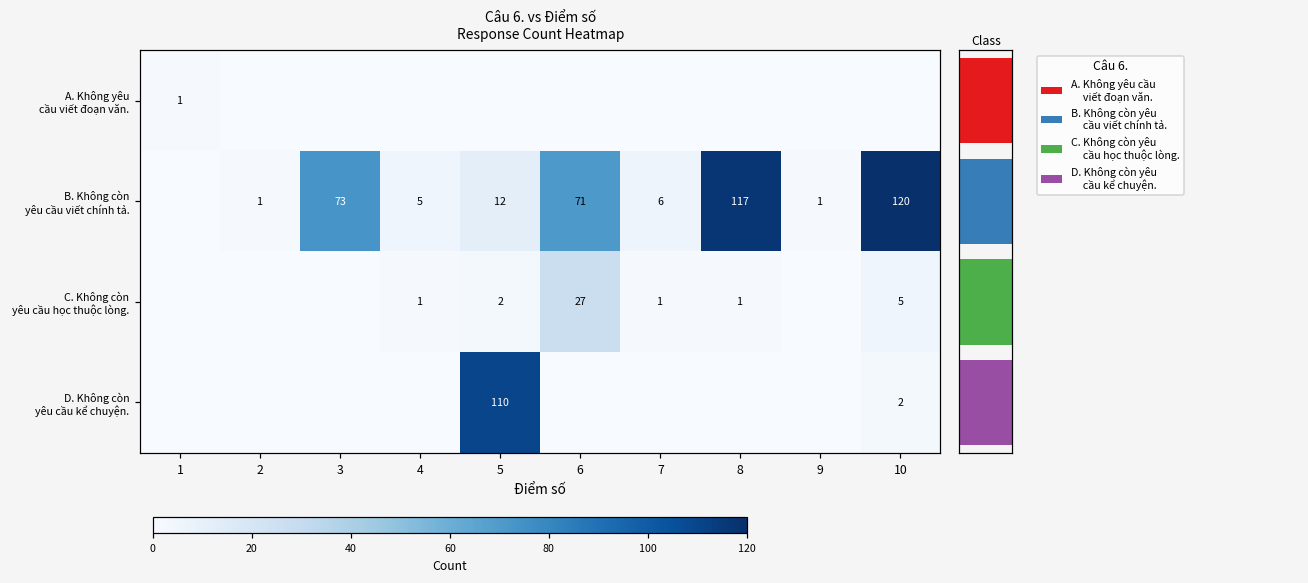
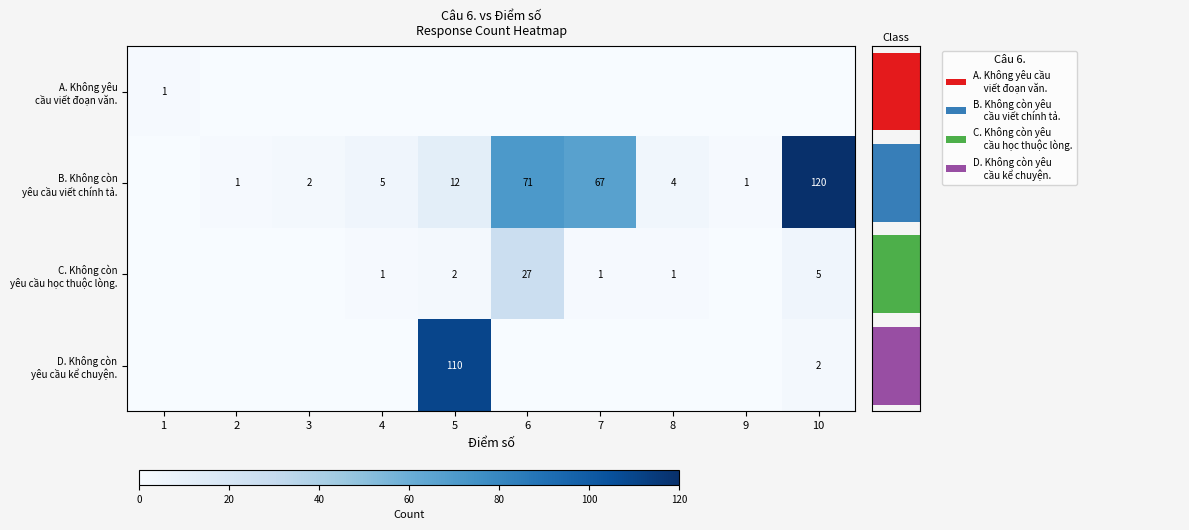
Câu 6. vs Điểm số Response Count Heatmap, B. Không còn yêu cầu viết chính tả., 3: 73 -> 2
Câu 6. vs Điểm số Response Count Heatmap, B. Không còn yêu cầu viết chính tả., 7: 6 -> 67
Câu 6. vs Điểm số Response Count Heatmap, B. Không còn yêu cầu viết chính tả., 8: 117 -> 4
